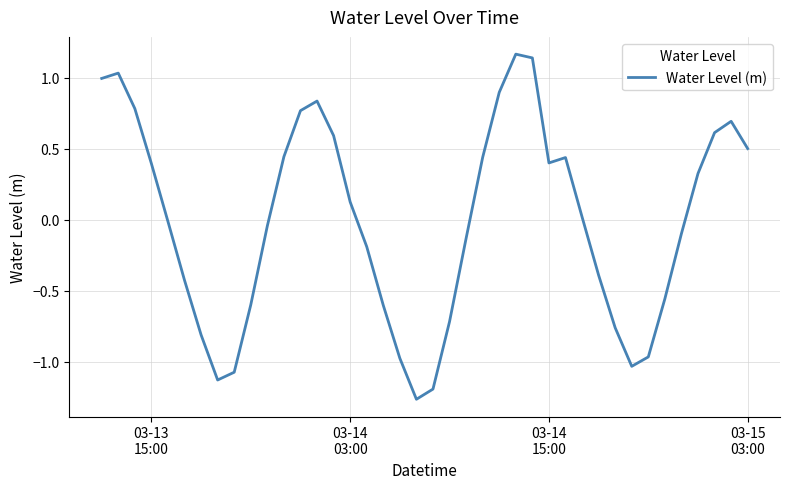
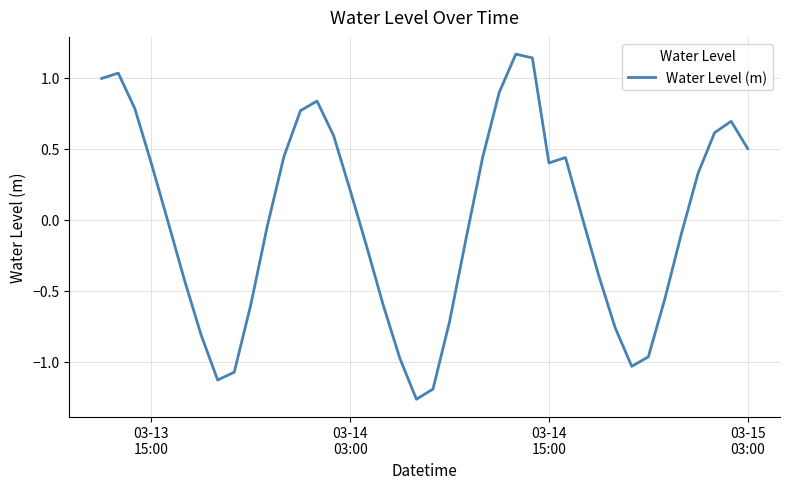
03-14 03:00: 0.13 -> 0.21
